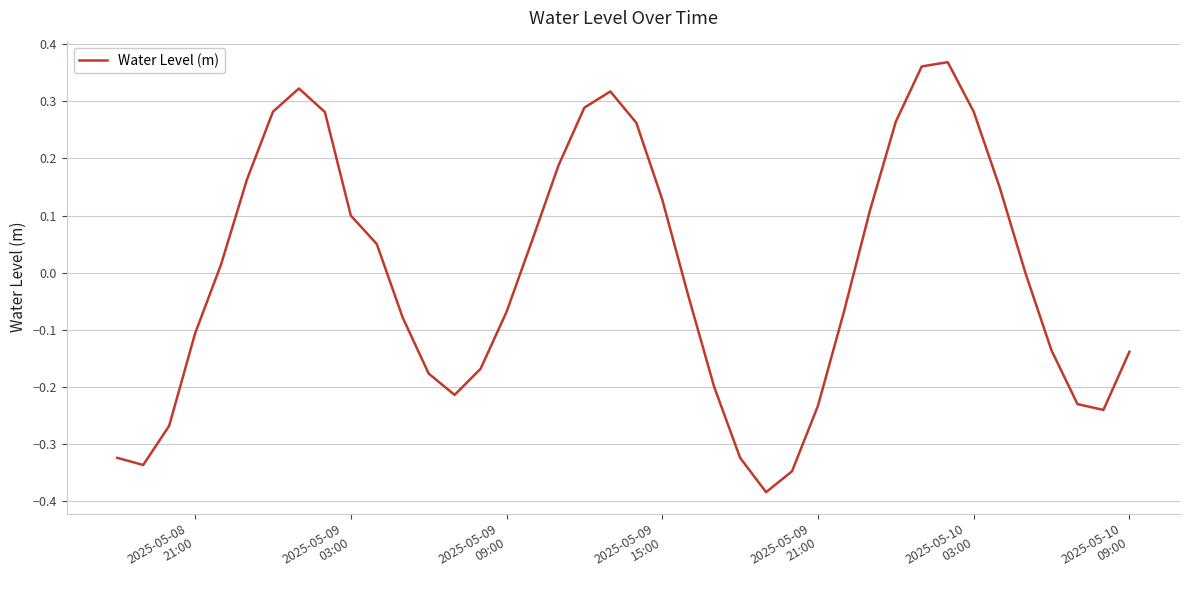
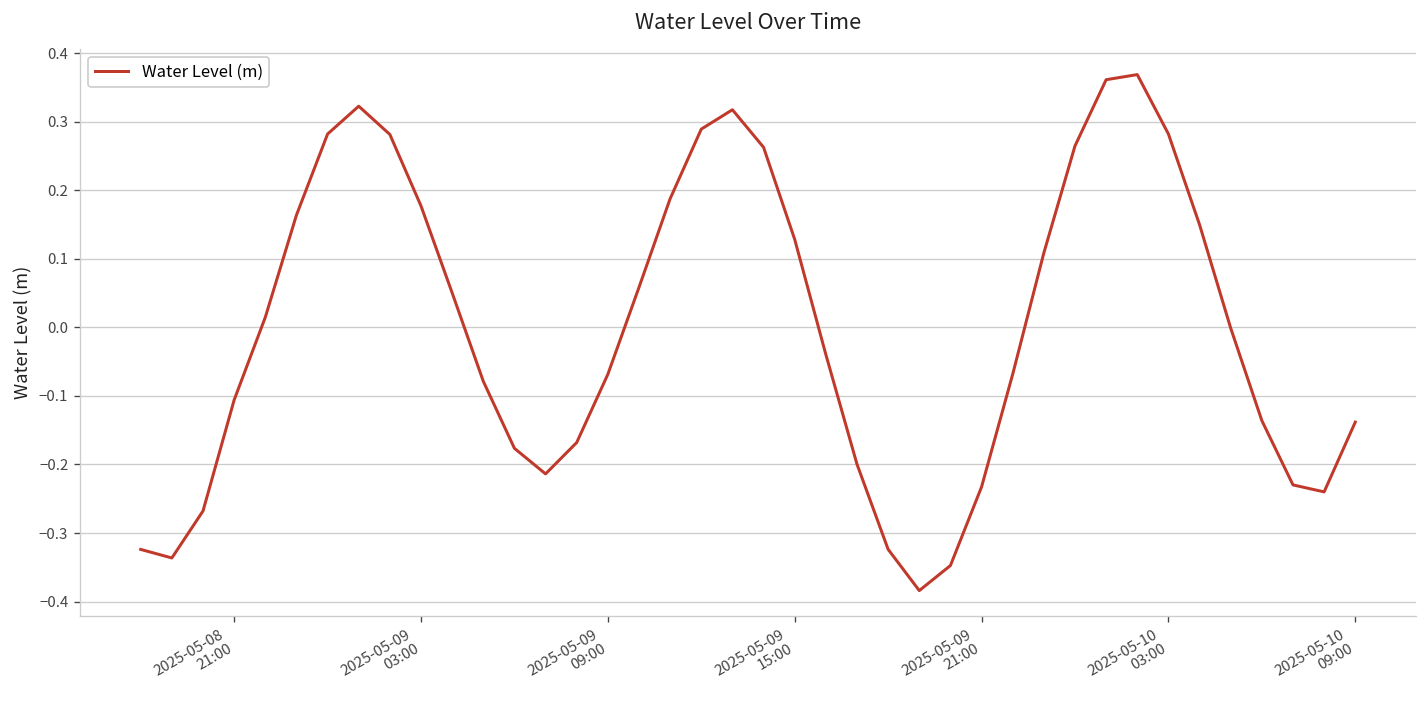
2025-05-09 03:00: 0.10 -> 0.18
